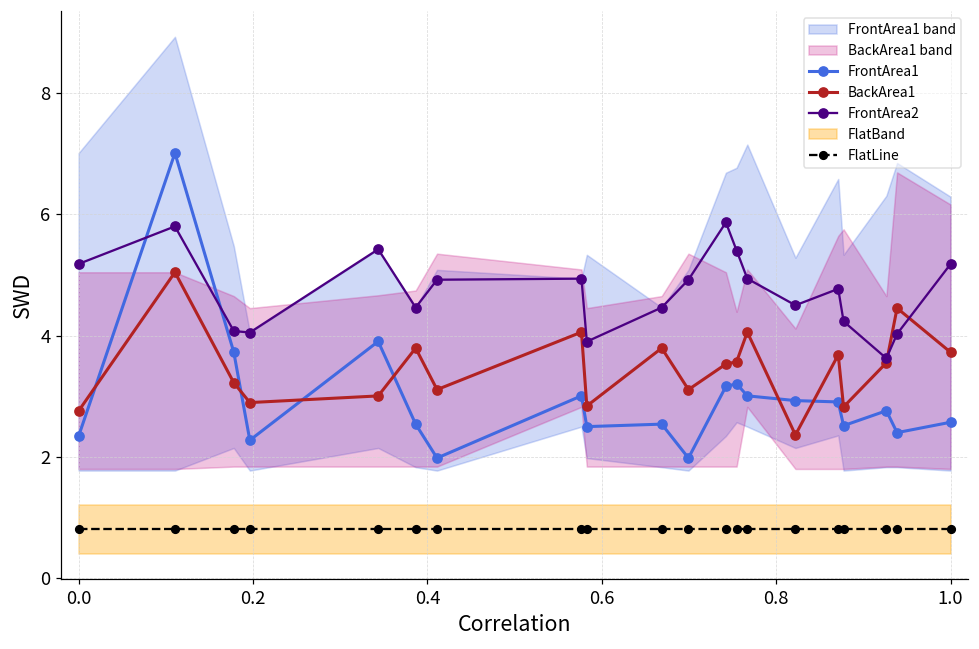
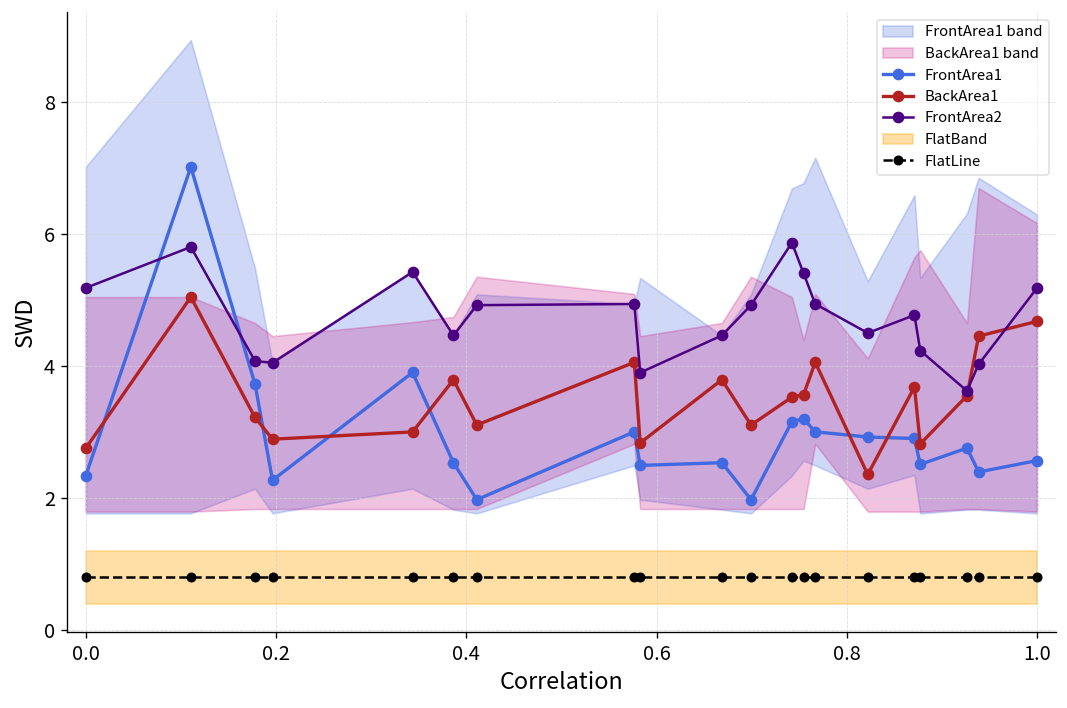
BackArea1, 1.0: 3.7 -> 4.7
